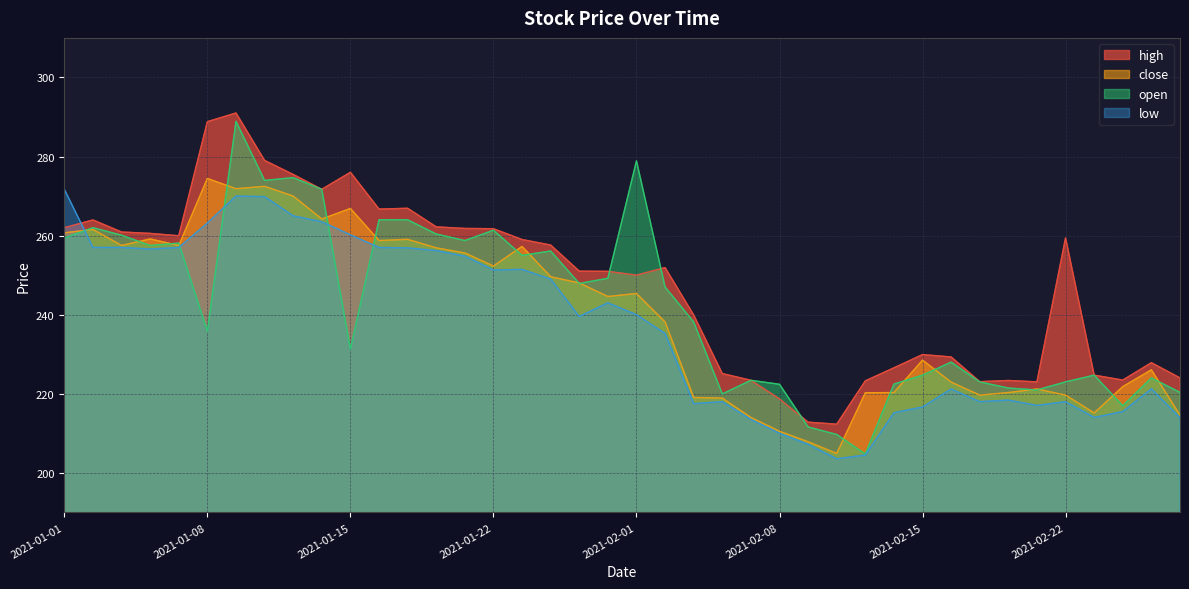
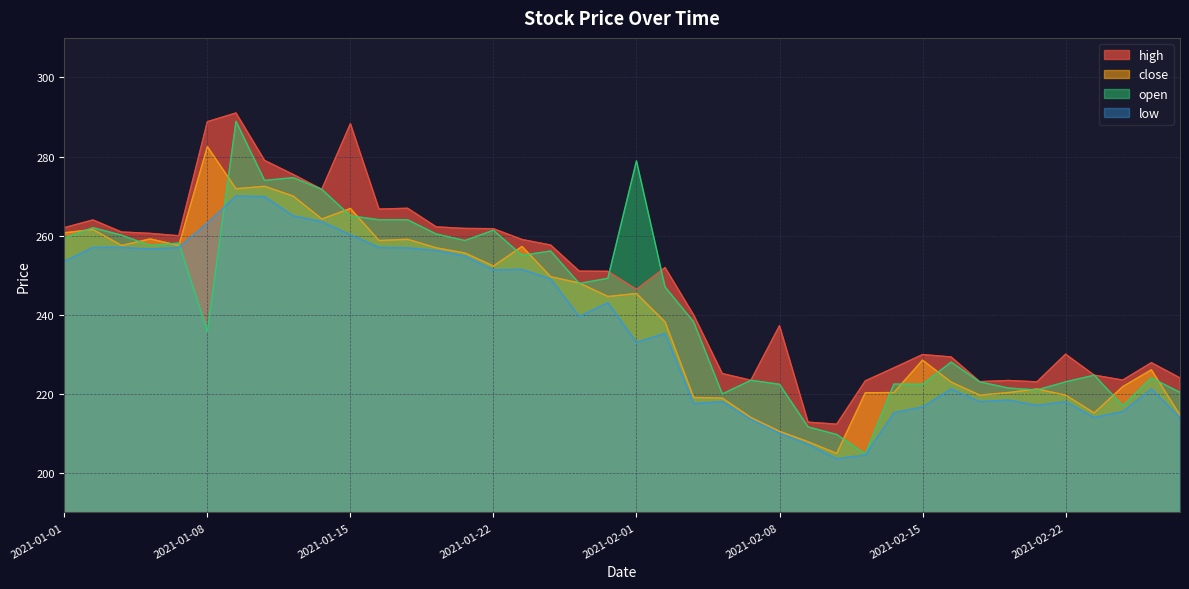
low, 2021-01-01: 272 -> 254
close, 2021-01-08: 274 -> 283
high, 2021-01-15: 276 -> 288
open, 2021-01-15: 231 -> 265
high, 2021-02-01: 250 -> 246
low, 2021-02-01: 240 -> 233
high, 2021-02-08: 219 -> 237
open, 2021-02-15: 225 -> 222
high, 2021-02-22: 259 -> 230
